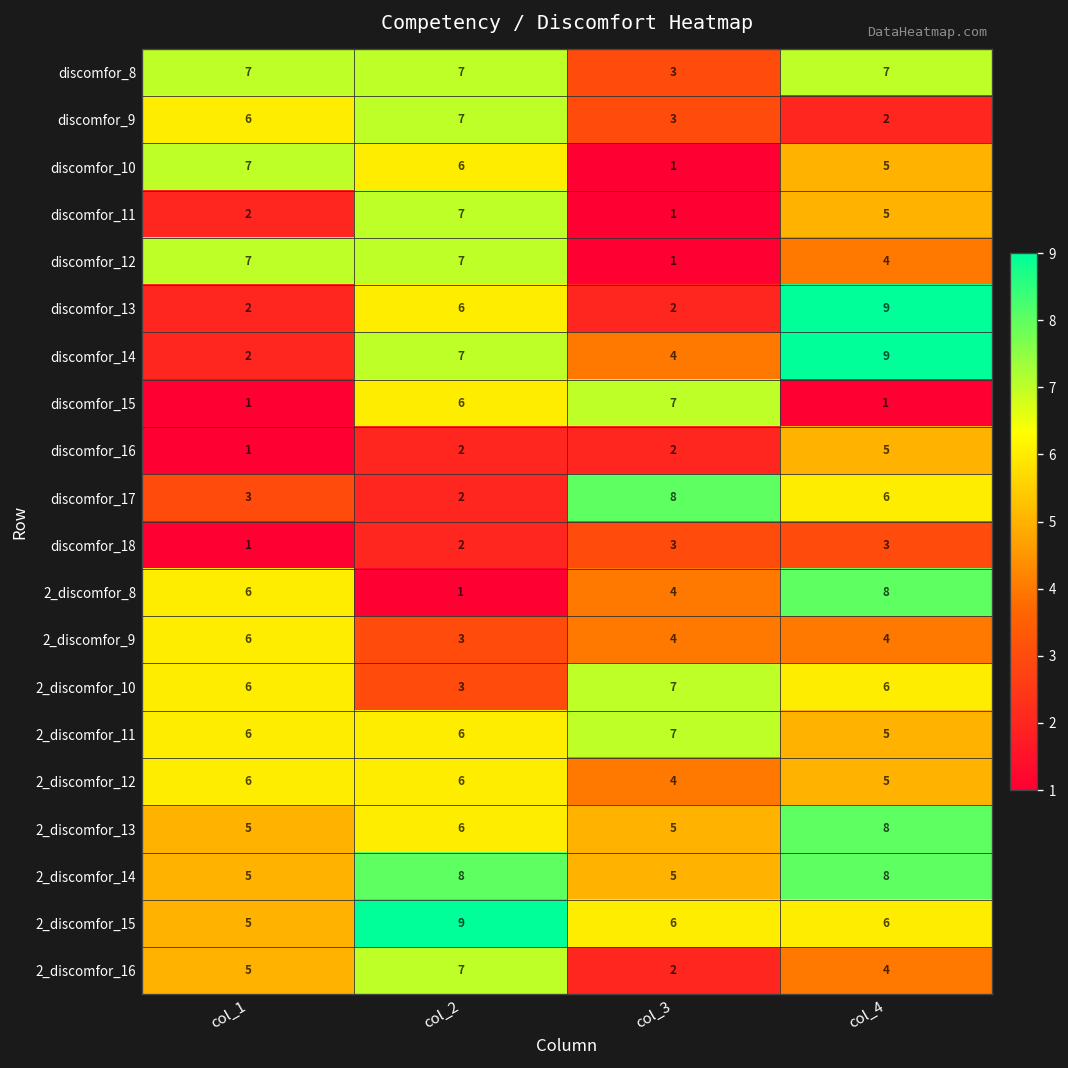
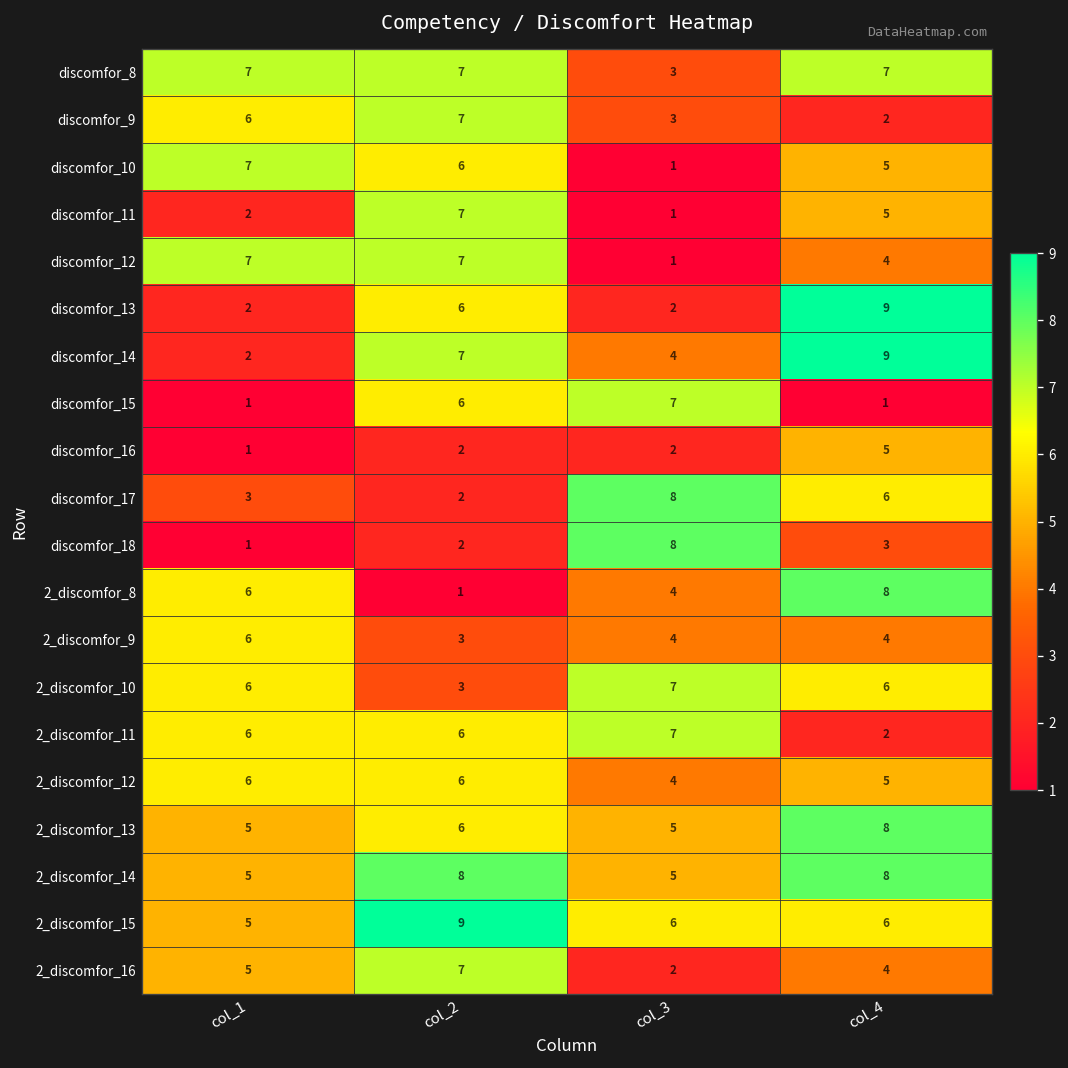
discomfor_18, col_3: 3 -> 8
2_discomfor_11, col_4: 5 -> 2
